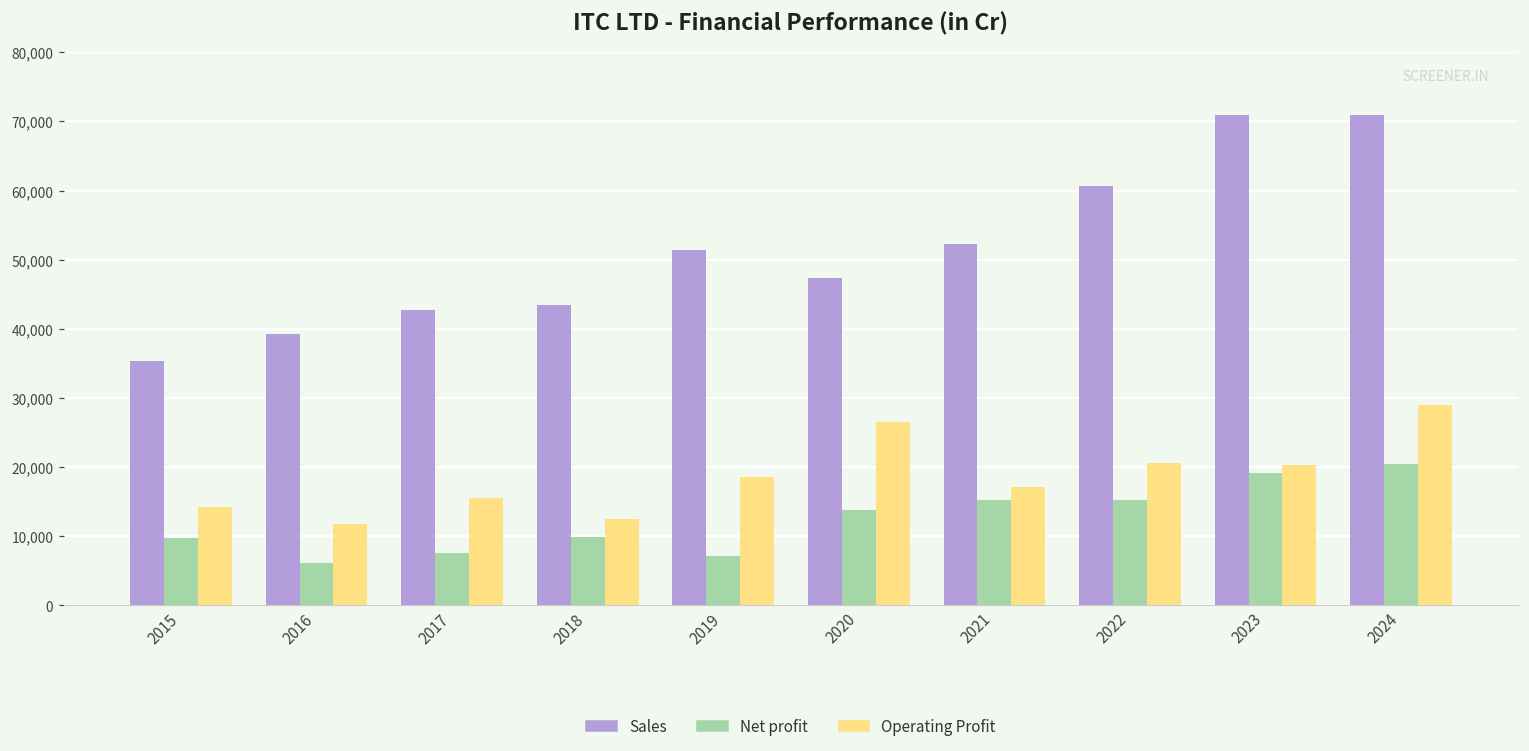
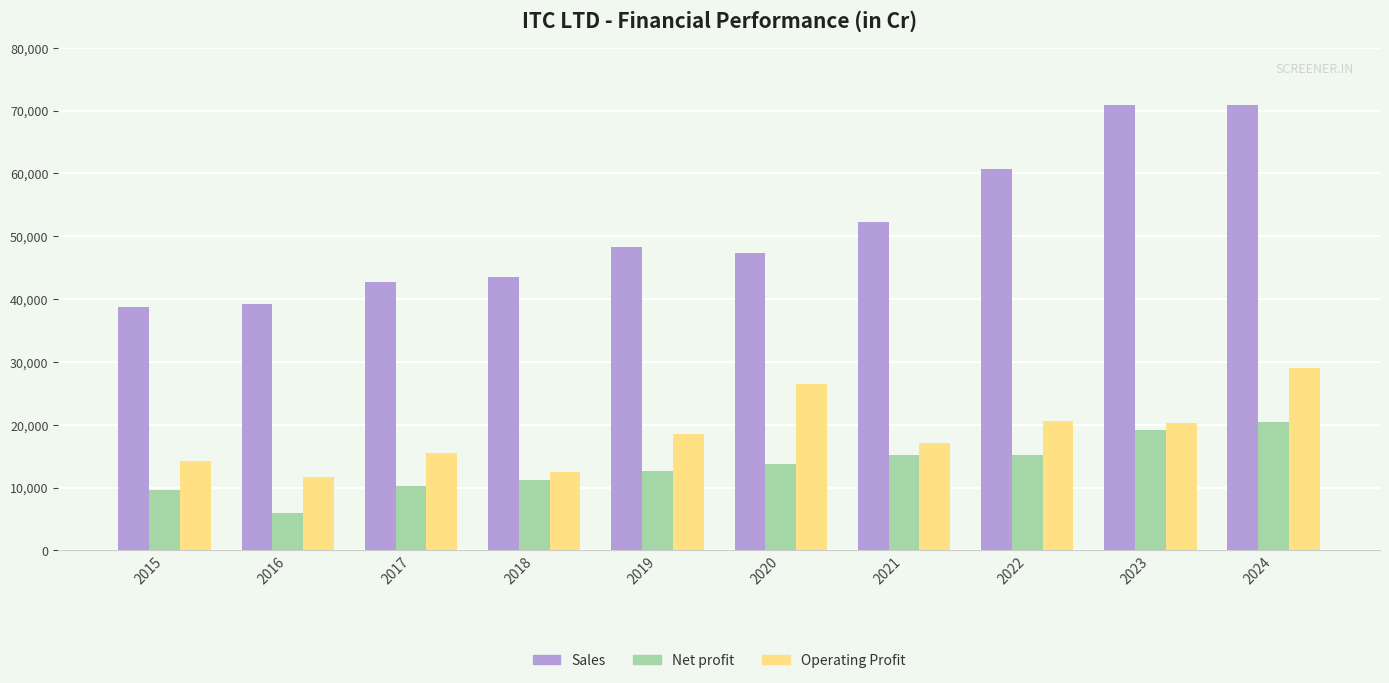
Sales, 2015: 35,000 -> 39,000
Net profit, 2017: 8,000 -> 10,000
Net profit, 2018: 10,000 -> 11,000
Sales, 2019: 51,000 -> 48,000
Net profit, 2019: 7,000 -> 13,000
